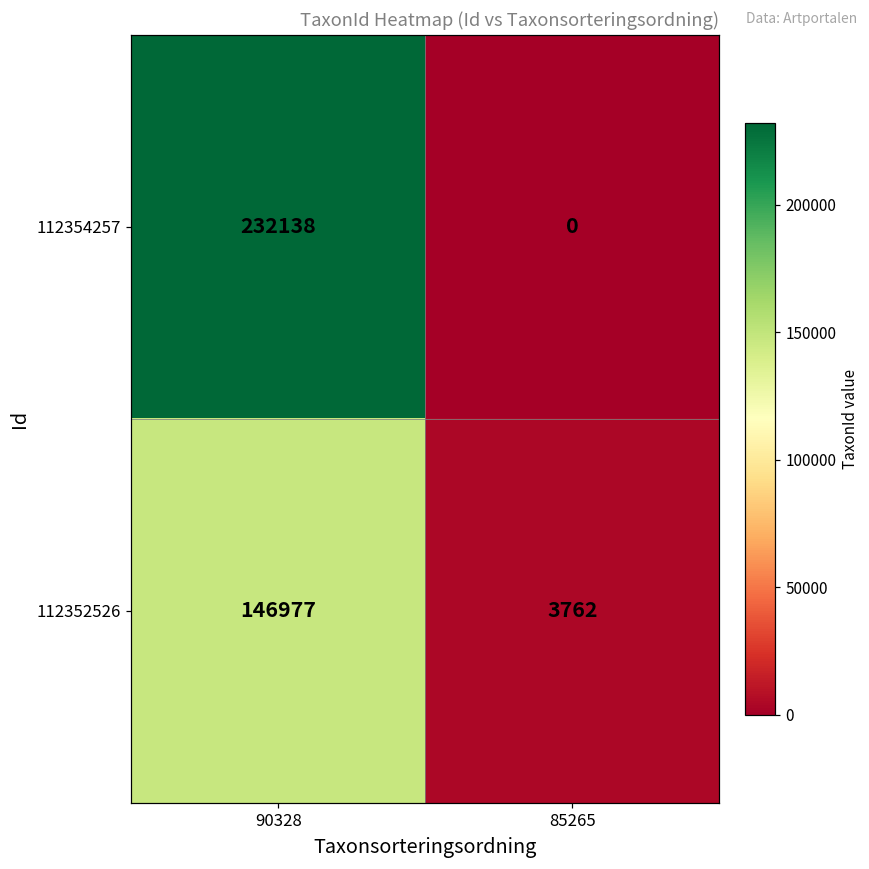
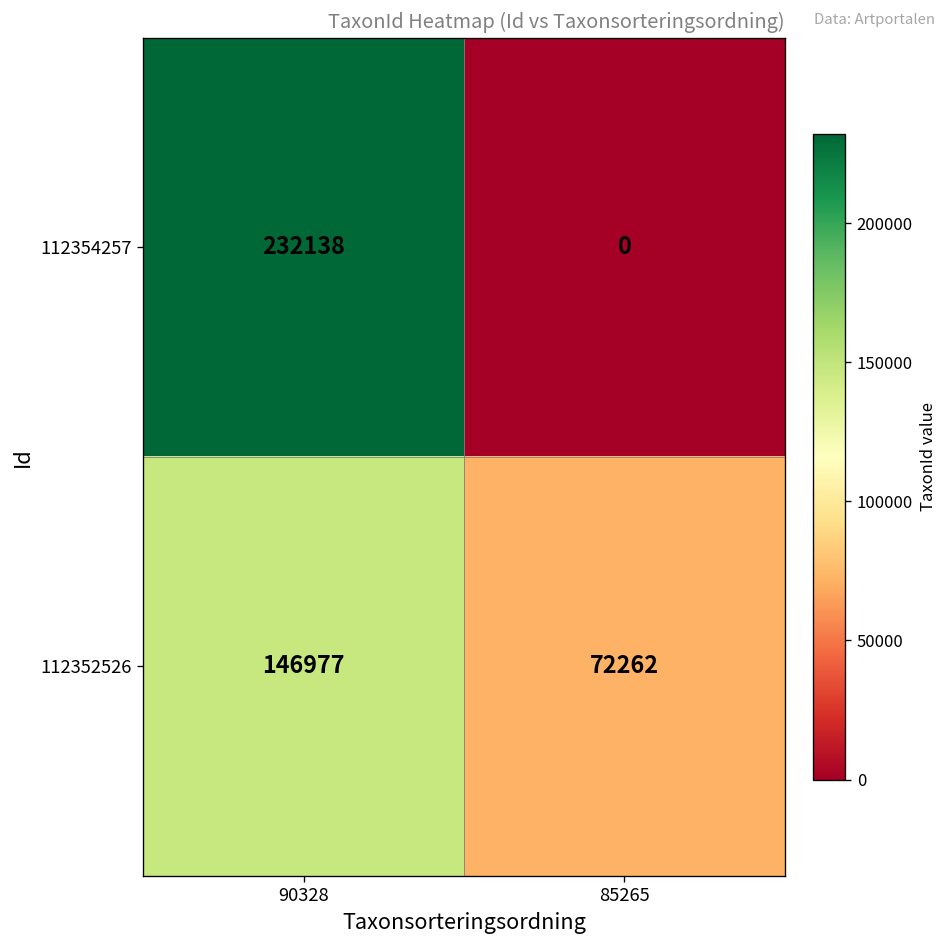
112352526, 85265: 3762 -> 72262
